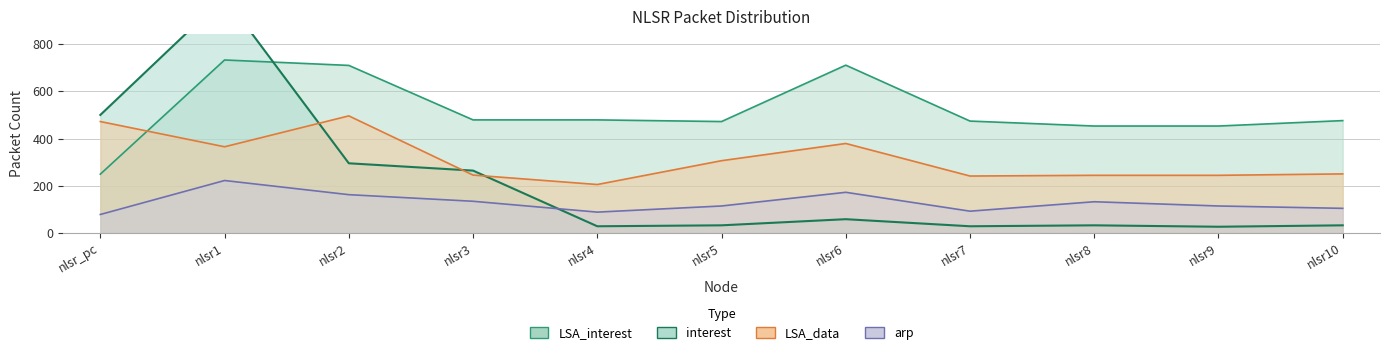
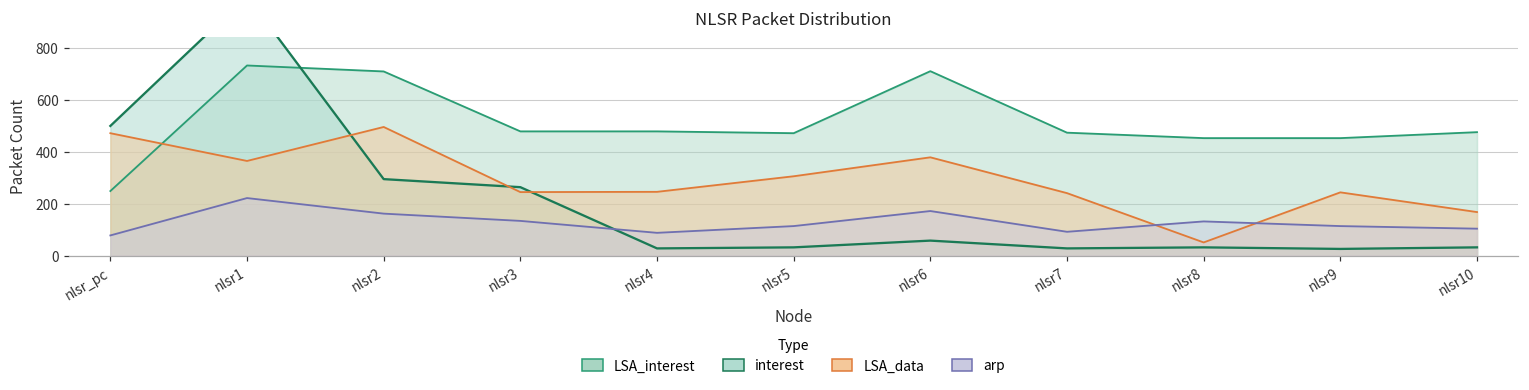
LSA_data, nlsr4: 210 -> 250
LSA_data, nlsr8: 240 -> 50
LSA_data, nlsr10: 250 -> 170
